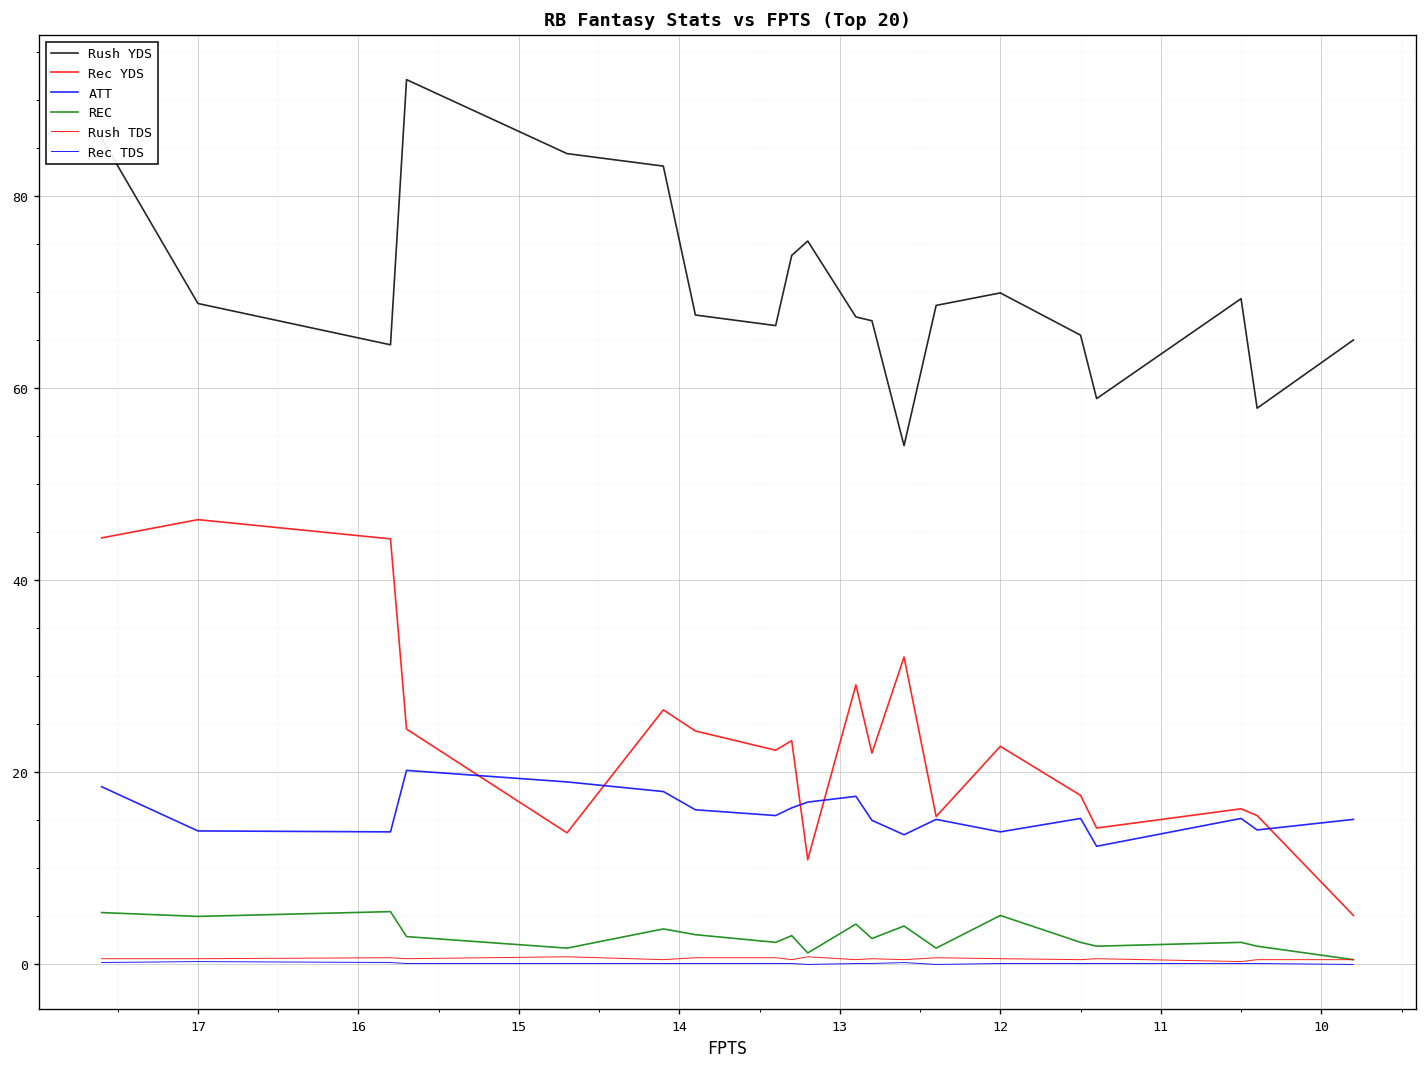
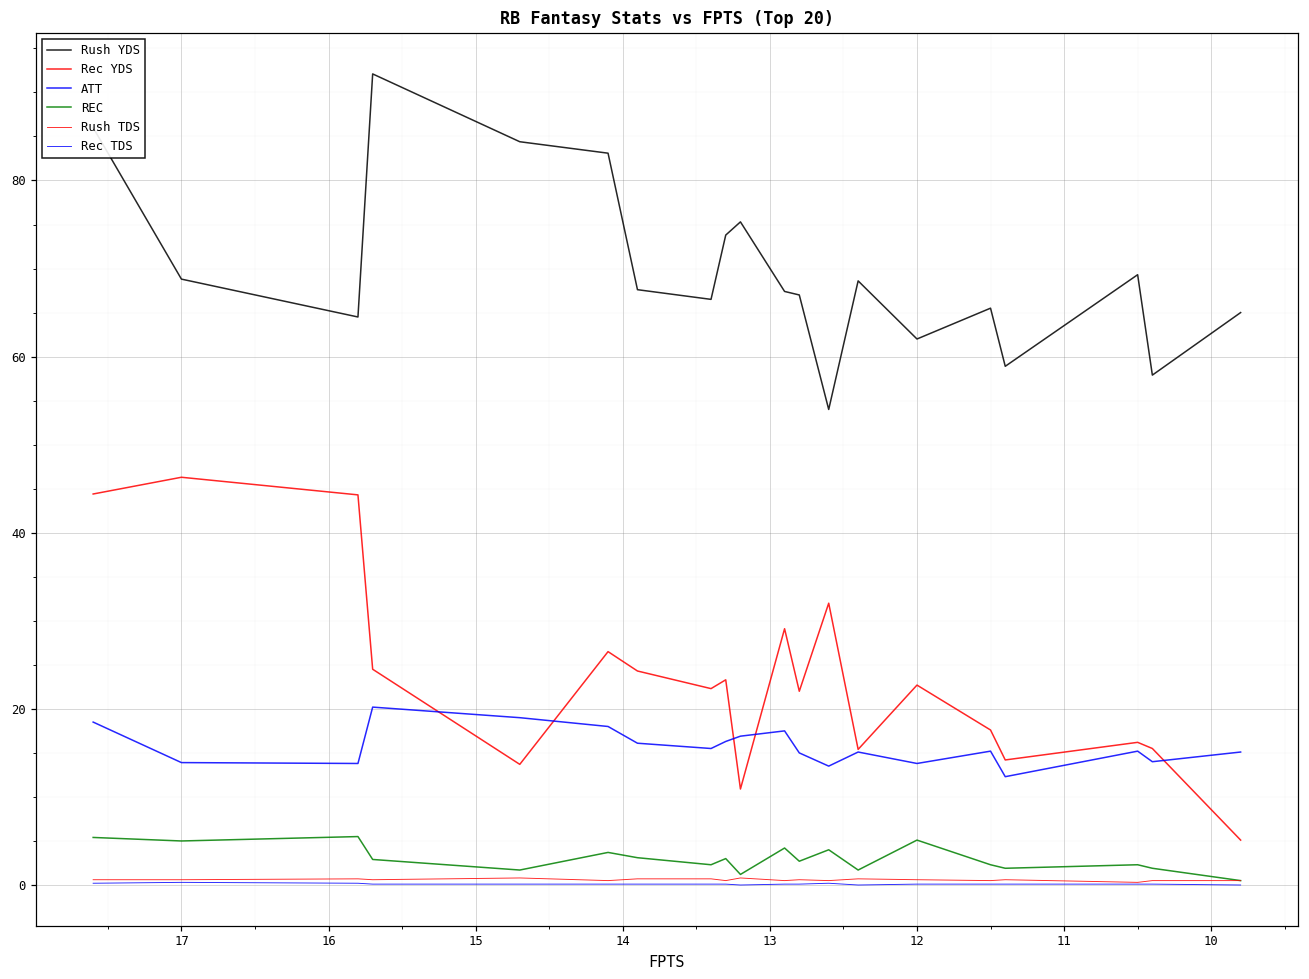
Rush YDS, 12: 70 -> 62
